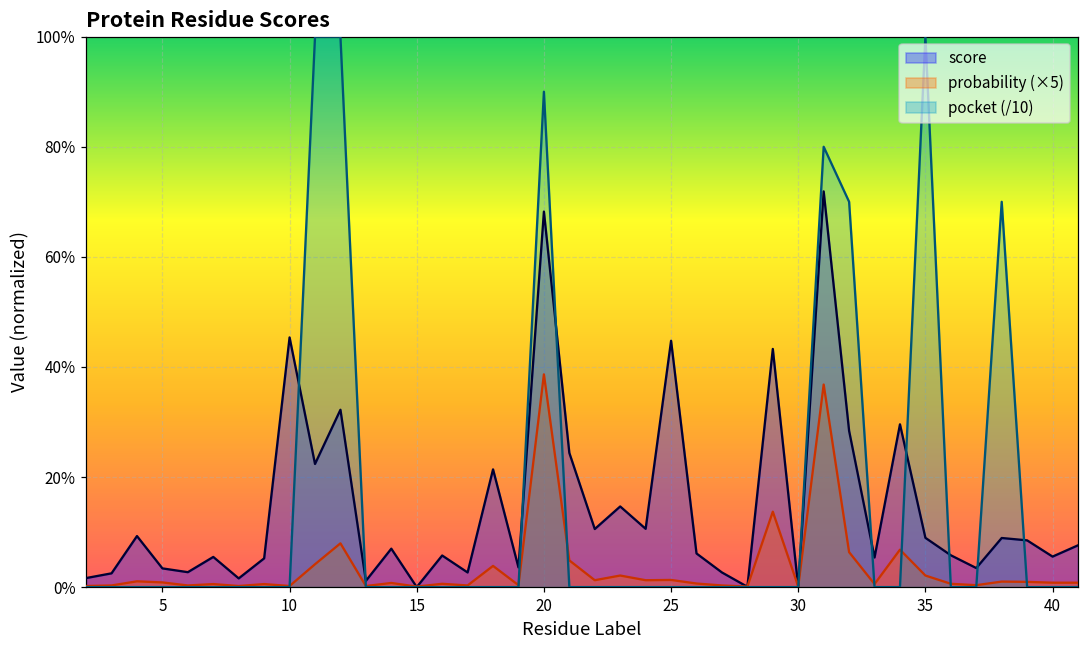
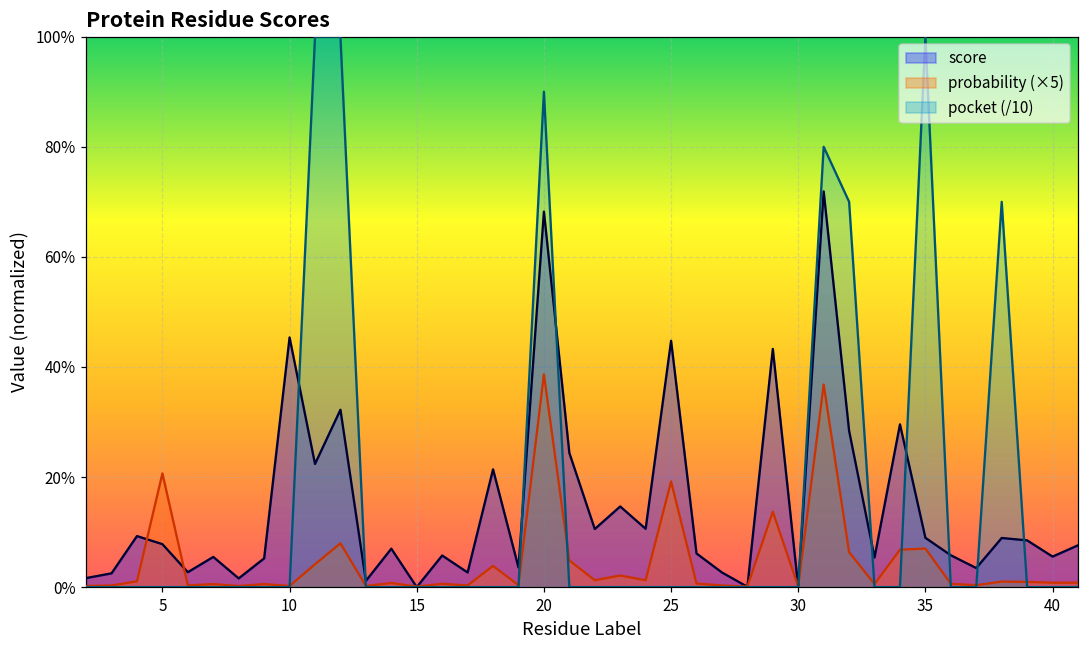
score, 5: 3% -> 8%
probability (×5), 5: 1% -> 21%
probability (×5), 25: 1% -> 19%
probability (×5), 35: 2% -> 7%
